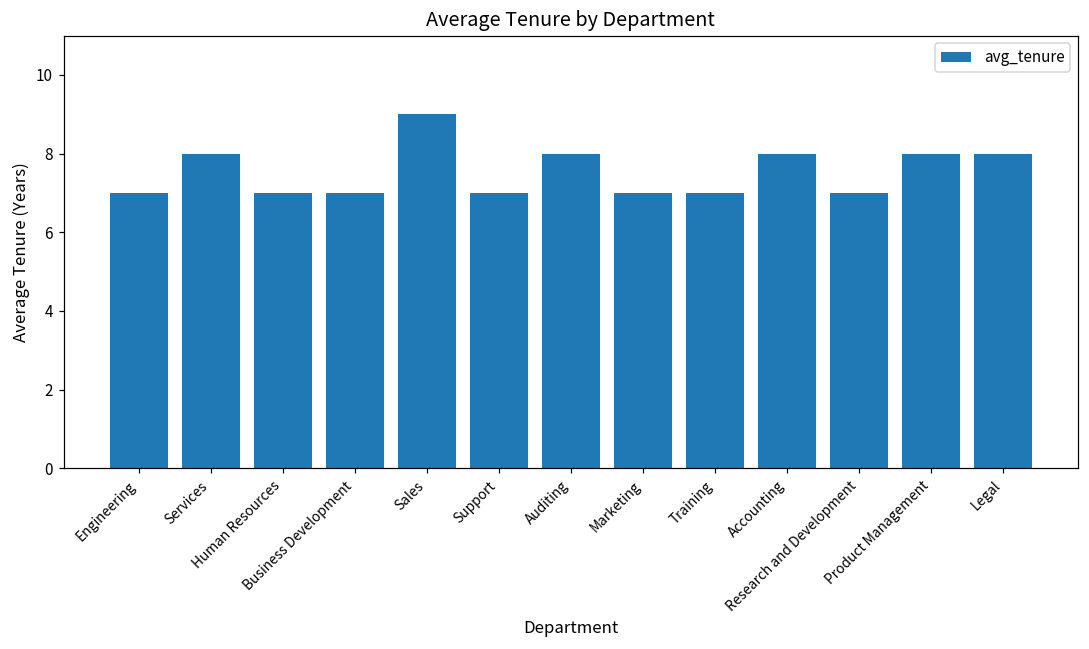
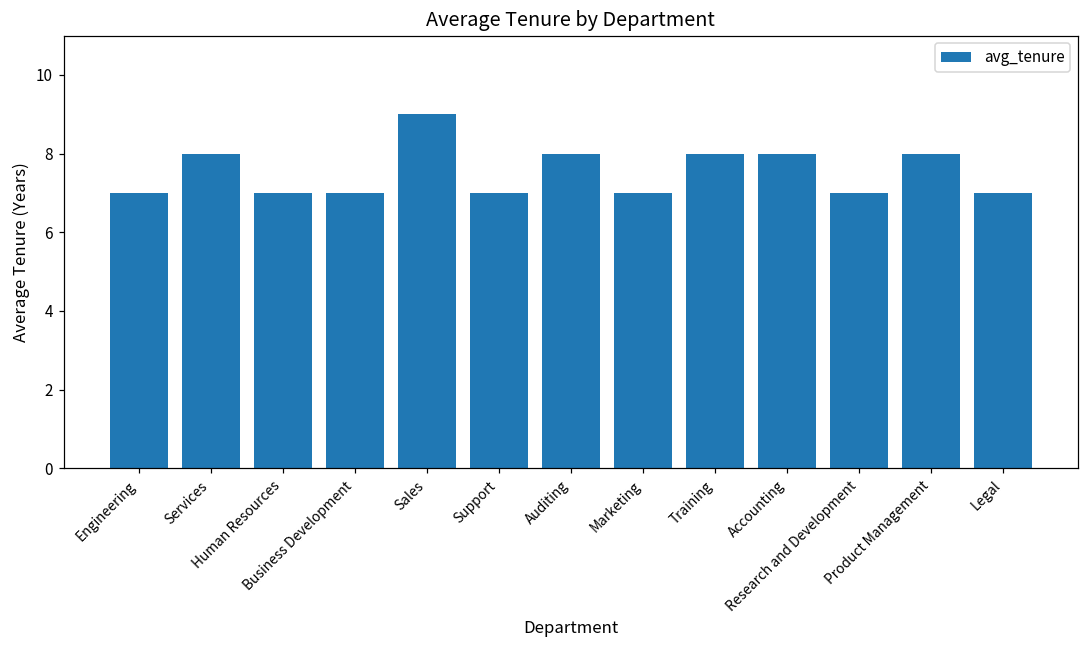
Training: 7 -> 8
Legal: 8 -> 7
